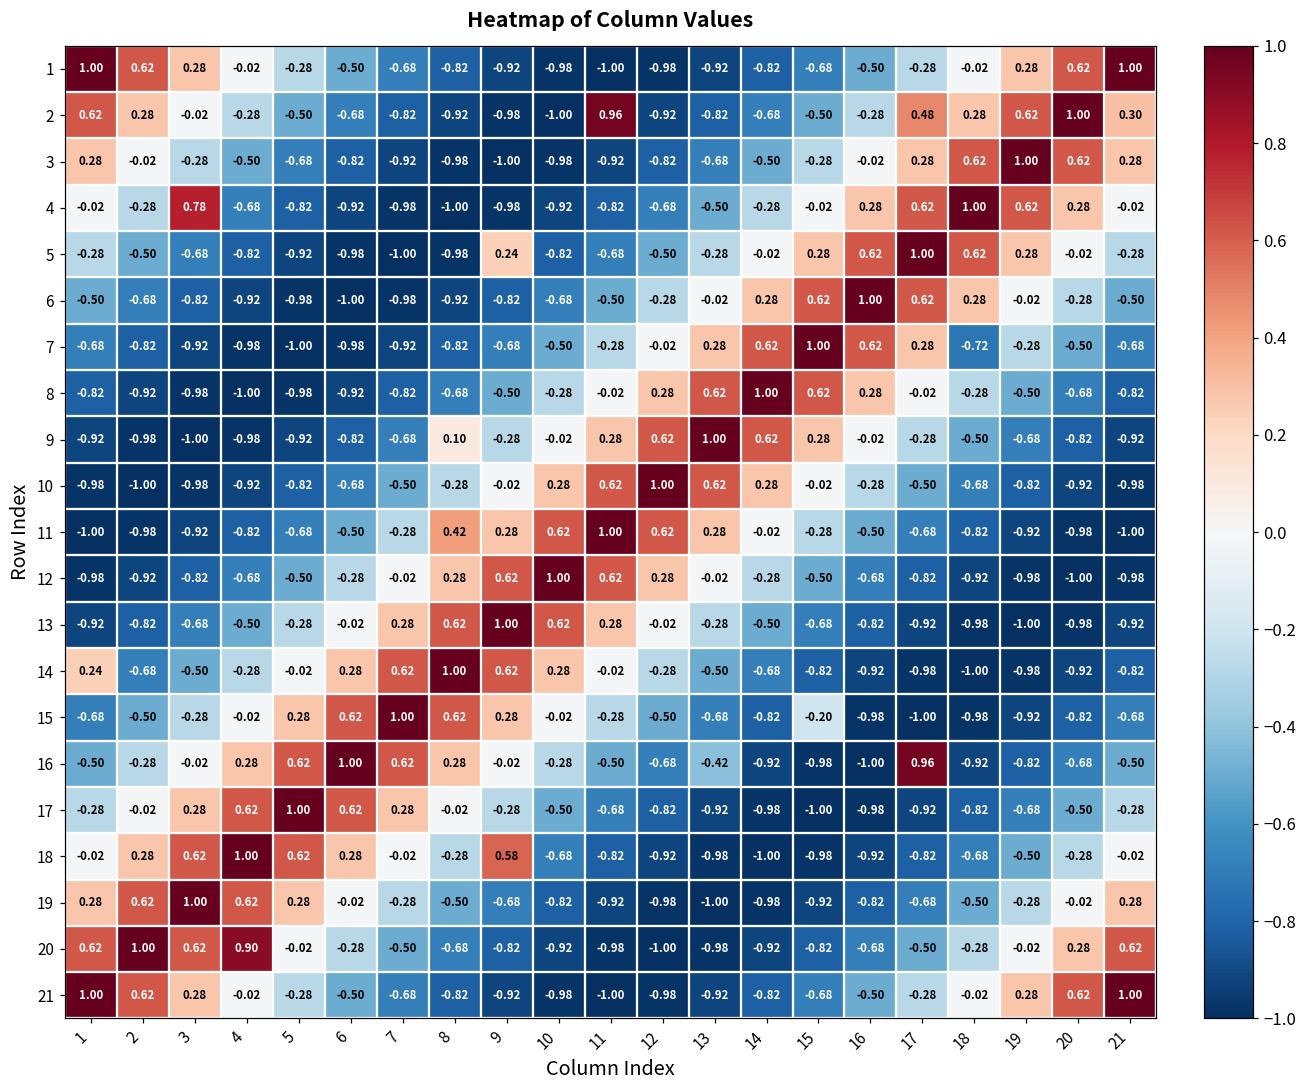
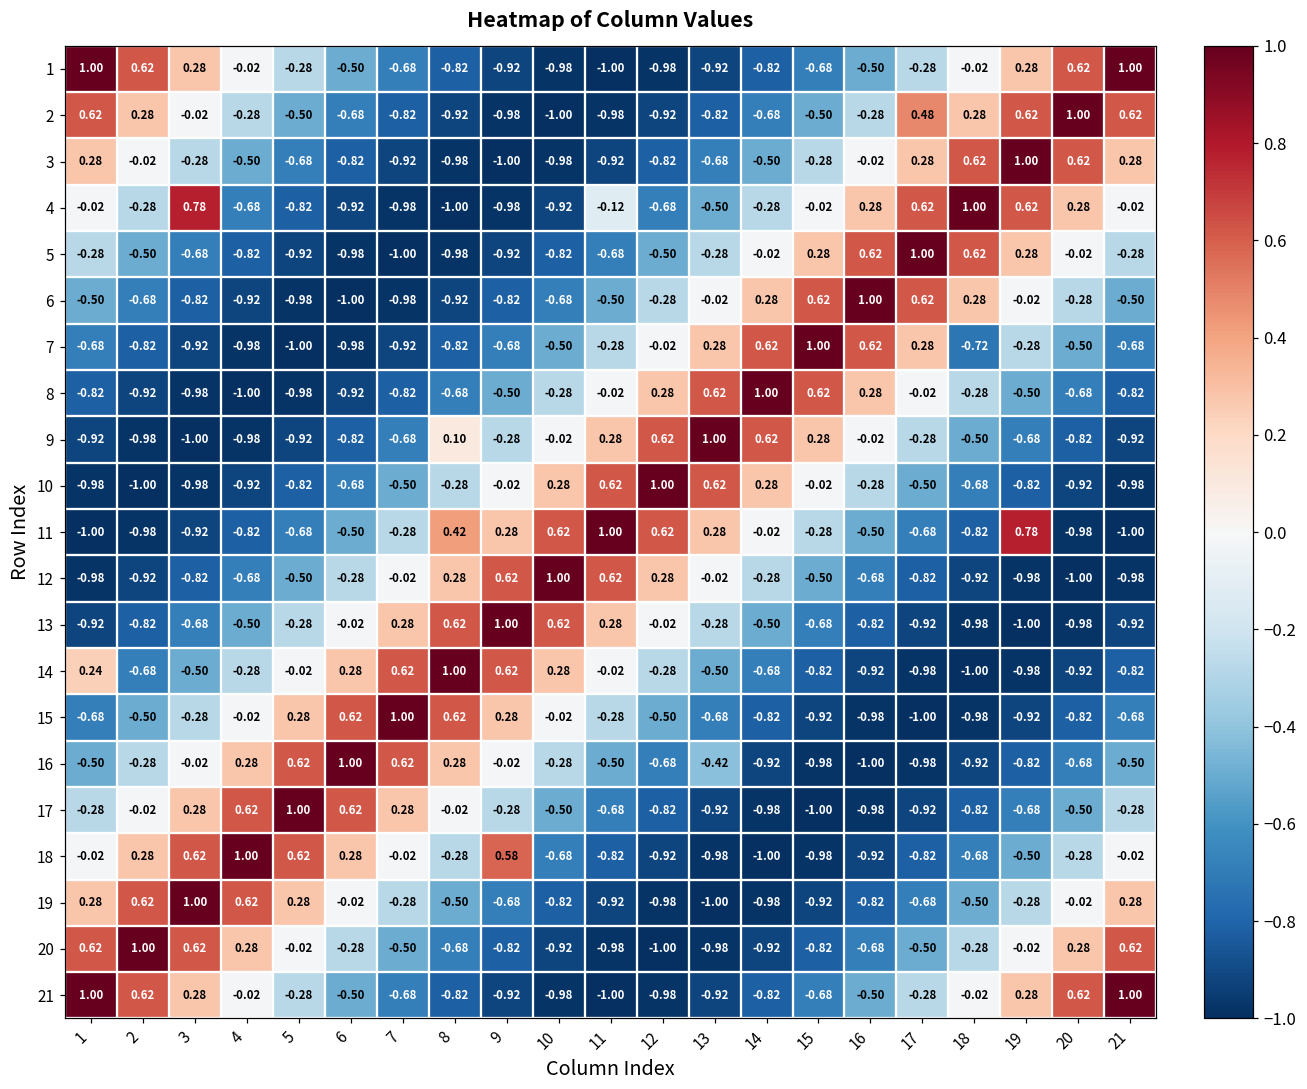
2, 11: 0.96 -> -0.98
2, 21: 0.30 -> 0.62
4, 11: -0.82 -> -0.12
5, 9: 0.24 -> -0.92
11, 19: -0.92 -> 0.78
15, 15: -0.20 -> -0.92
16, 17: 0.96 -> -0.98
20, 4: 0.90 -> 0.28
